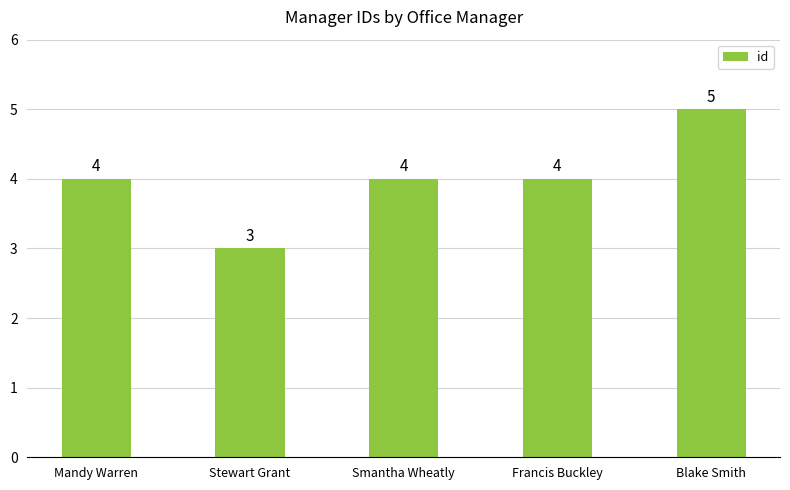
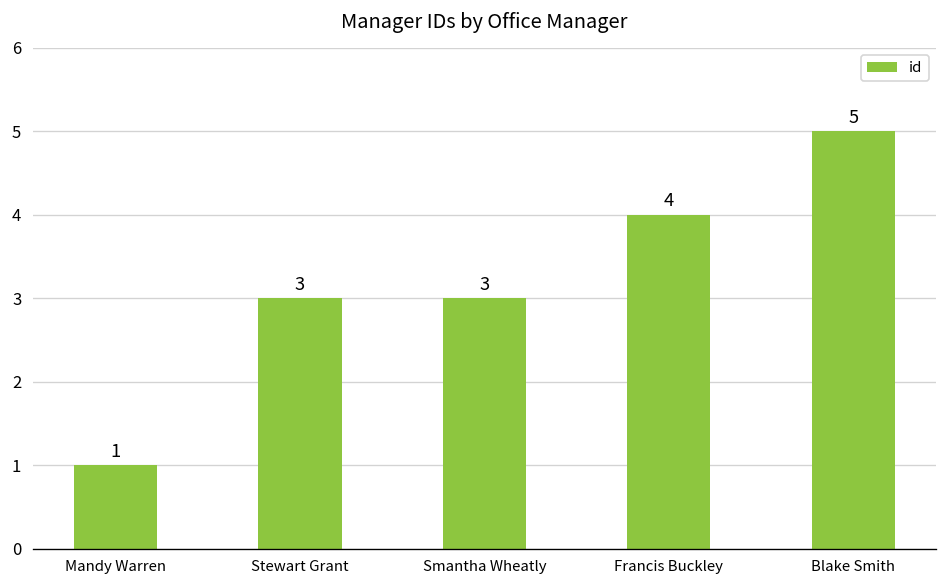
Mandy Warren: 4 -> 1
Smantha Wheatly: 4 -> 3
